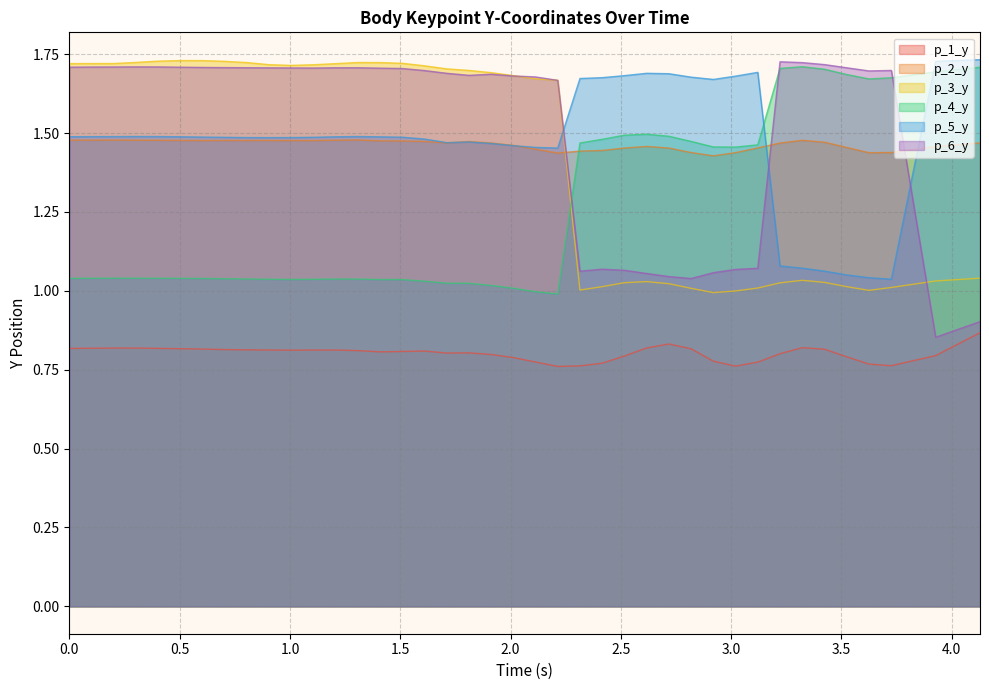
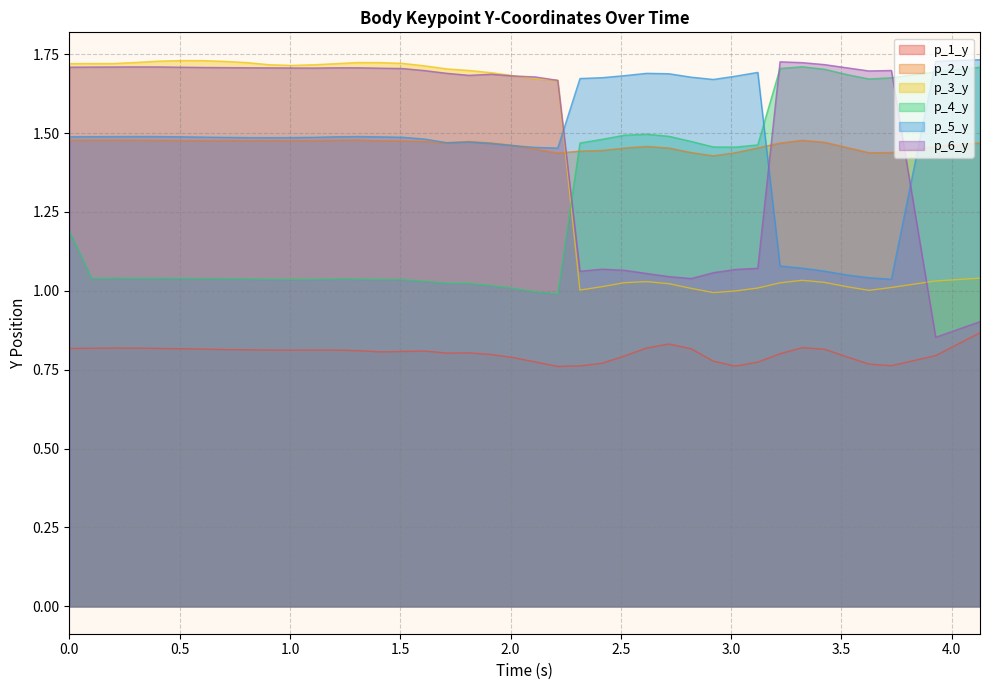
p_4_y, 0.0: 1.04 -> 1.19
